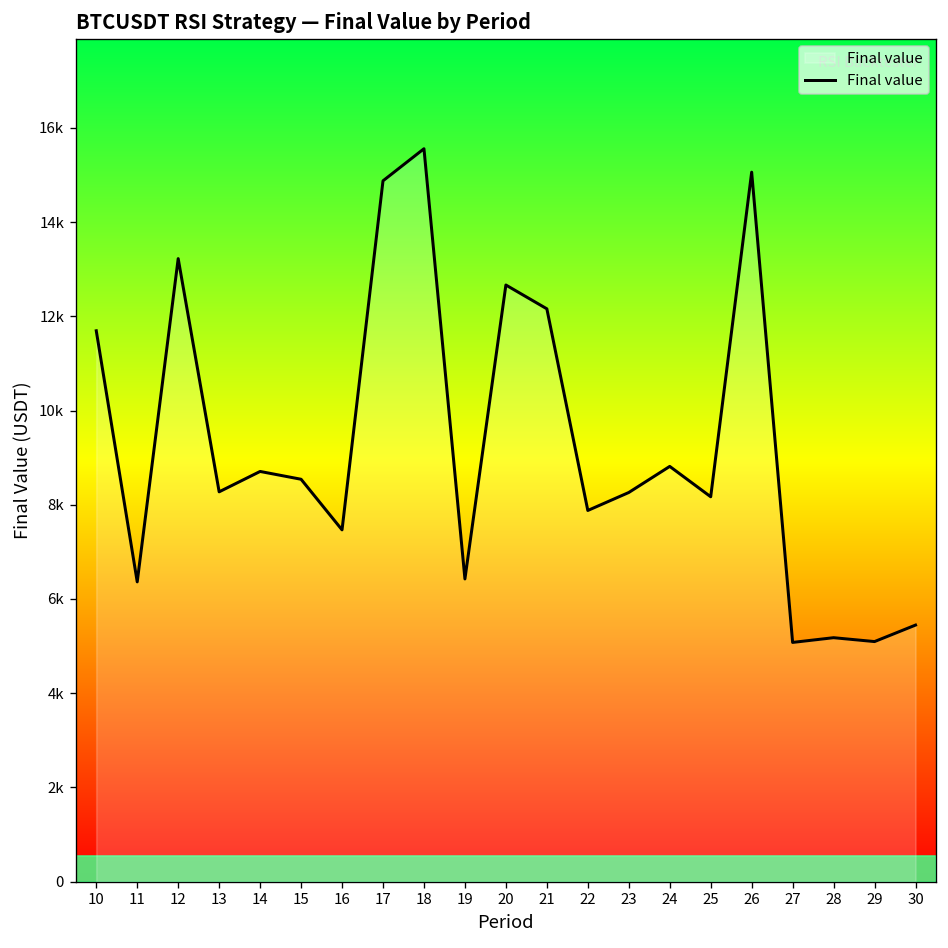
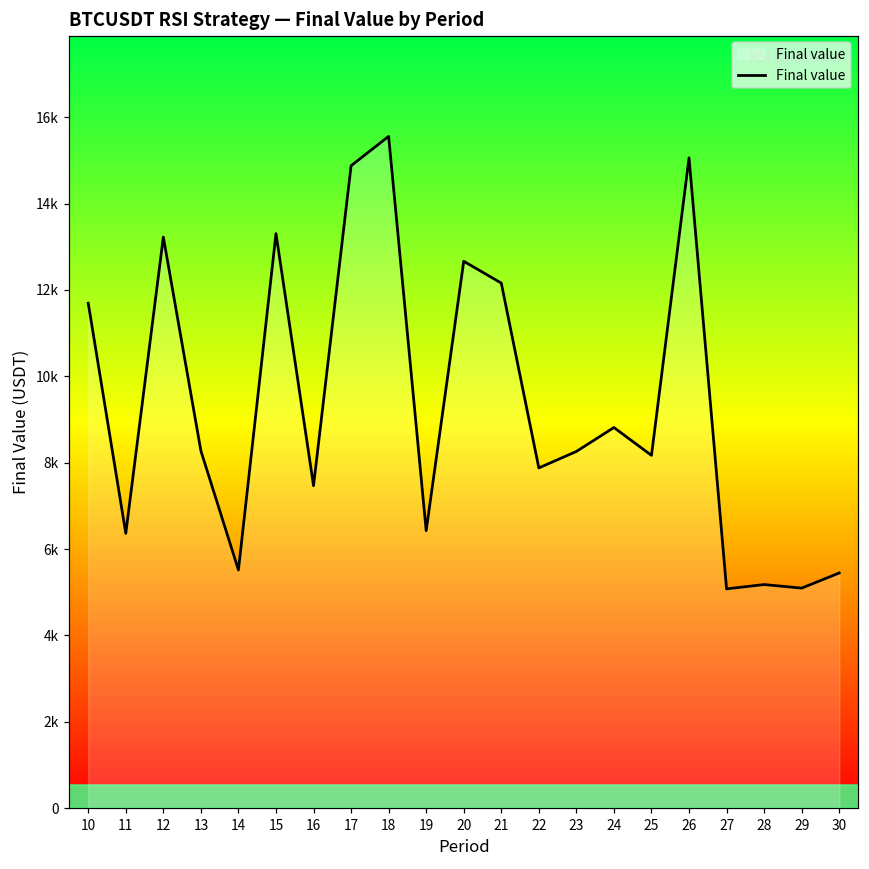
14: 8700 -> 5500
15: 8500 -> 13300
